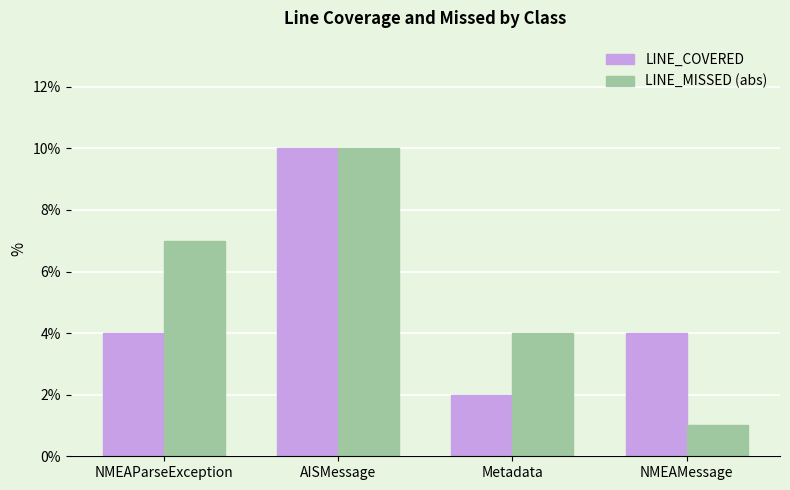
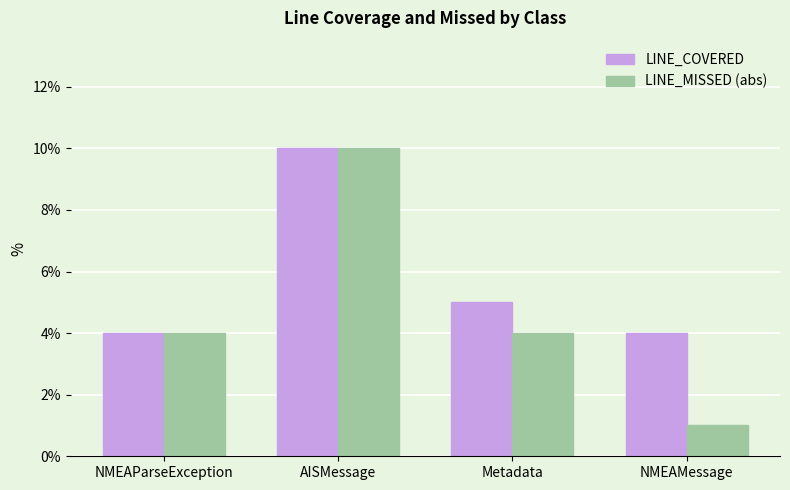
LINE_MISSED (abs), NMEAParseException: 7.0% -> 4.0%
LINE_COVERED, Metadata: 2% -> 5%
